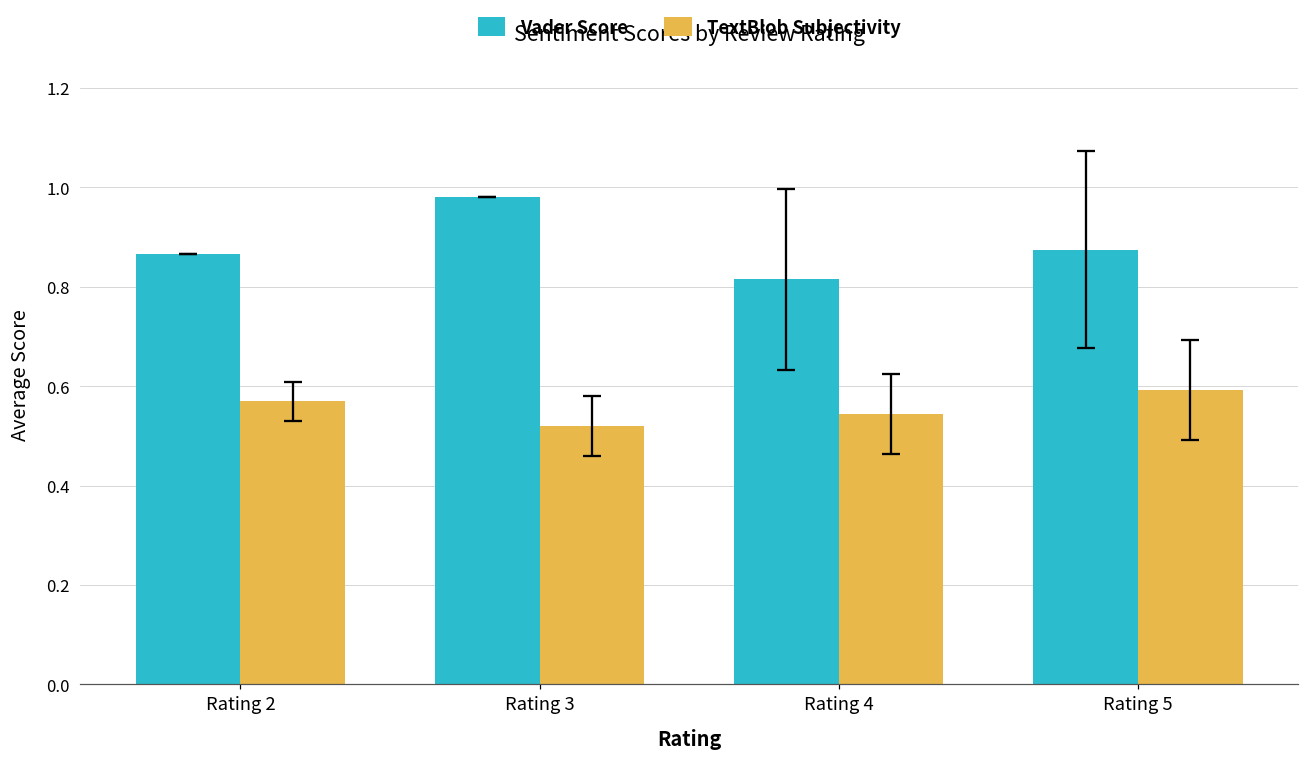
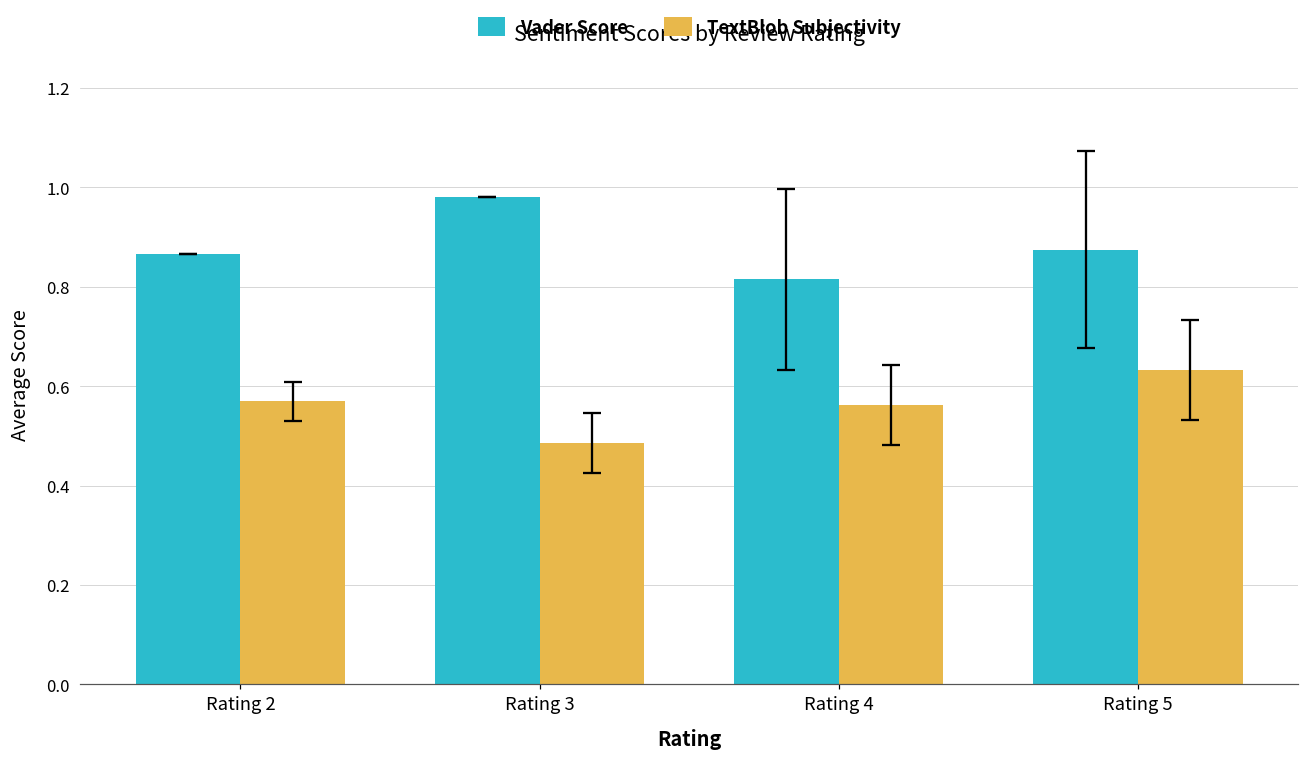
TextBlob Subjectivity, Rating 3: 0.52 -> 0.49
TextBlob Subjectivity, Rating 4: 0.54 -> 0.56
TextBlob Subjectivity, Rating 5: 0.59 -> 0.63
